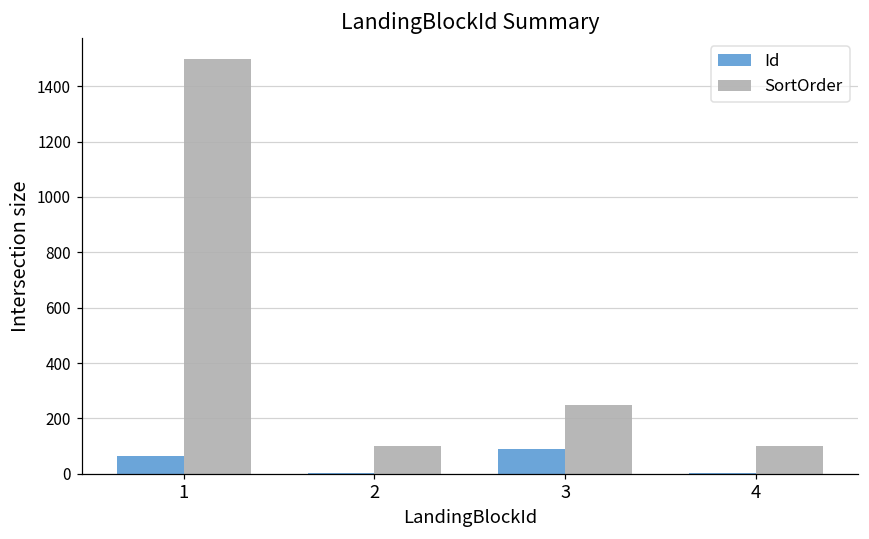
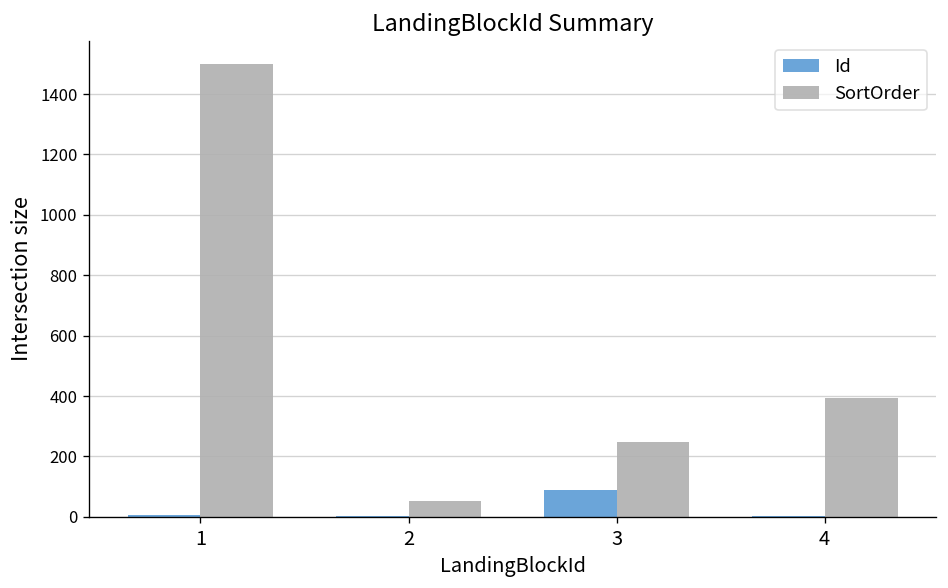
Id, 1: 70 -> 10
SortOrder, 2: 100 -> 50
SortOrder, 4: 100 -> 390
